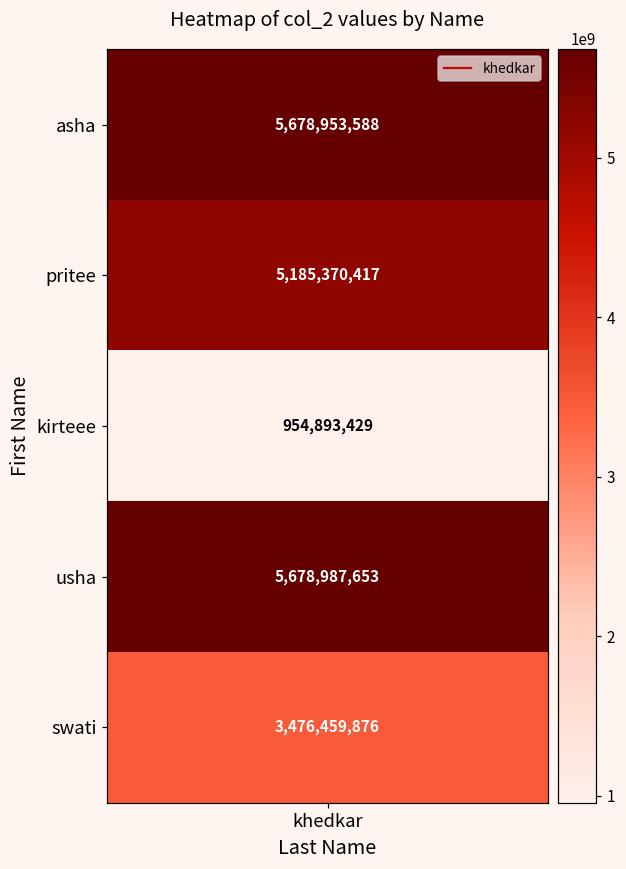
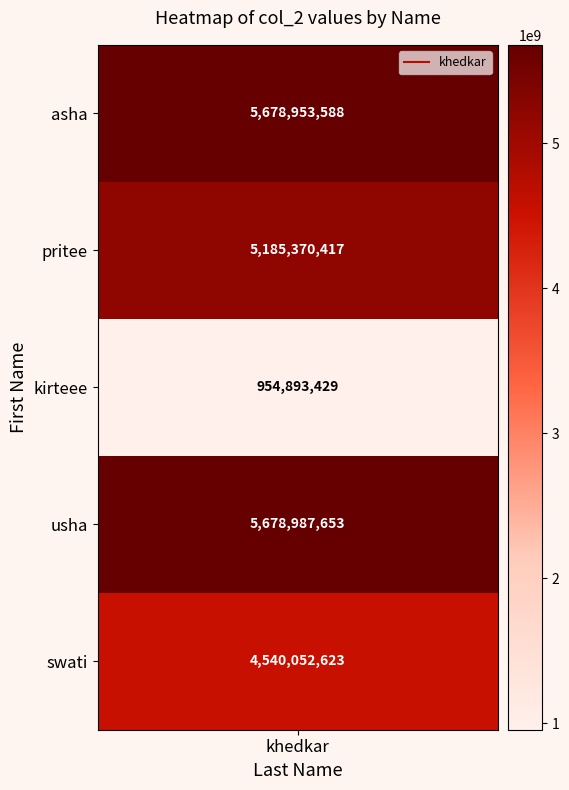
swati, khedkar: 3,476,459,876 -> 4,540,052,623
